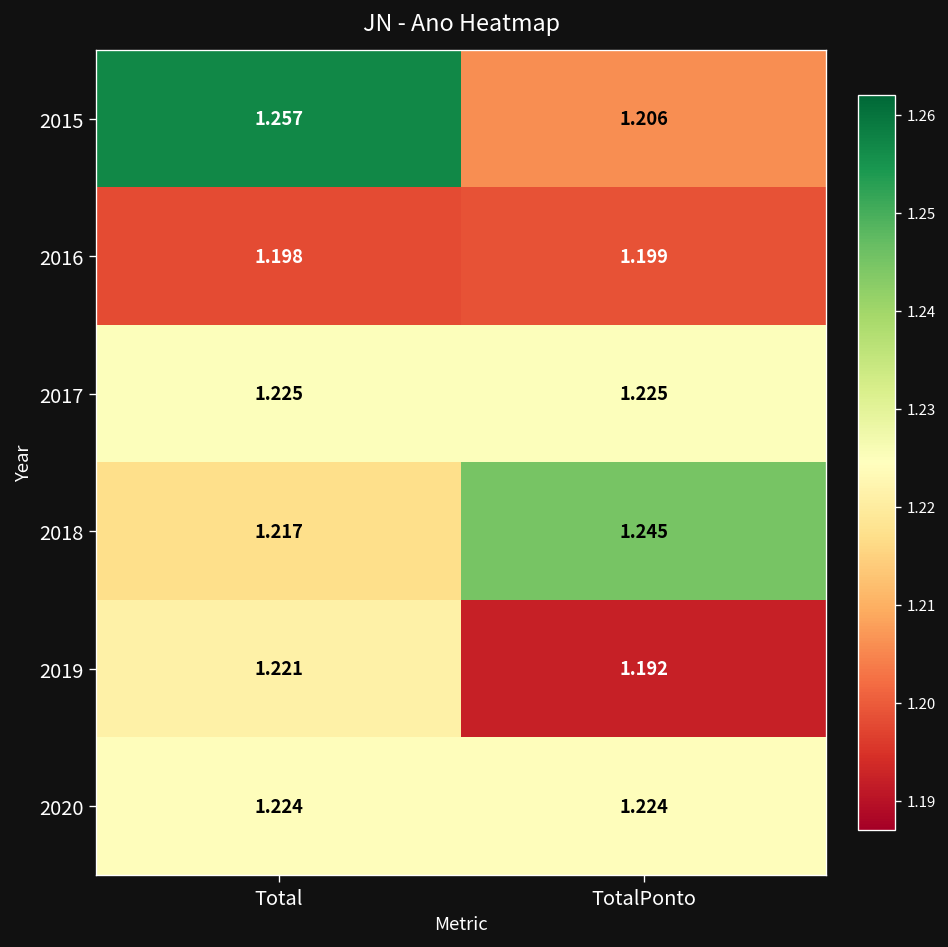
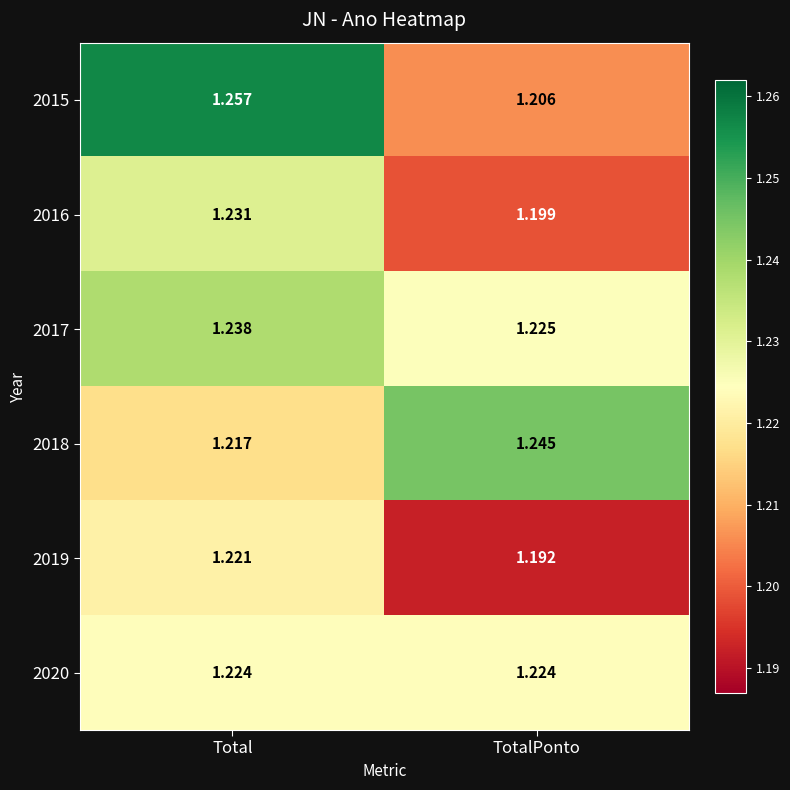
2016, Total: 1.198 -> 1.231
2017, Total: 1.225 -> 1.238
